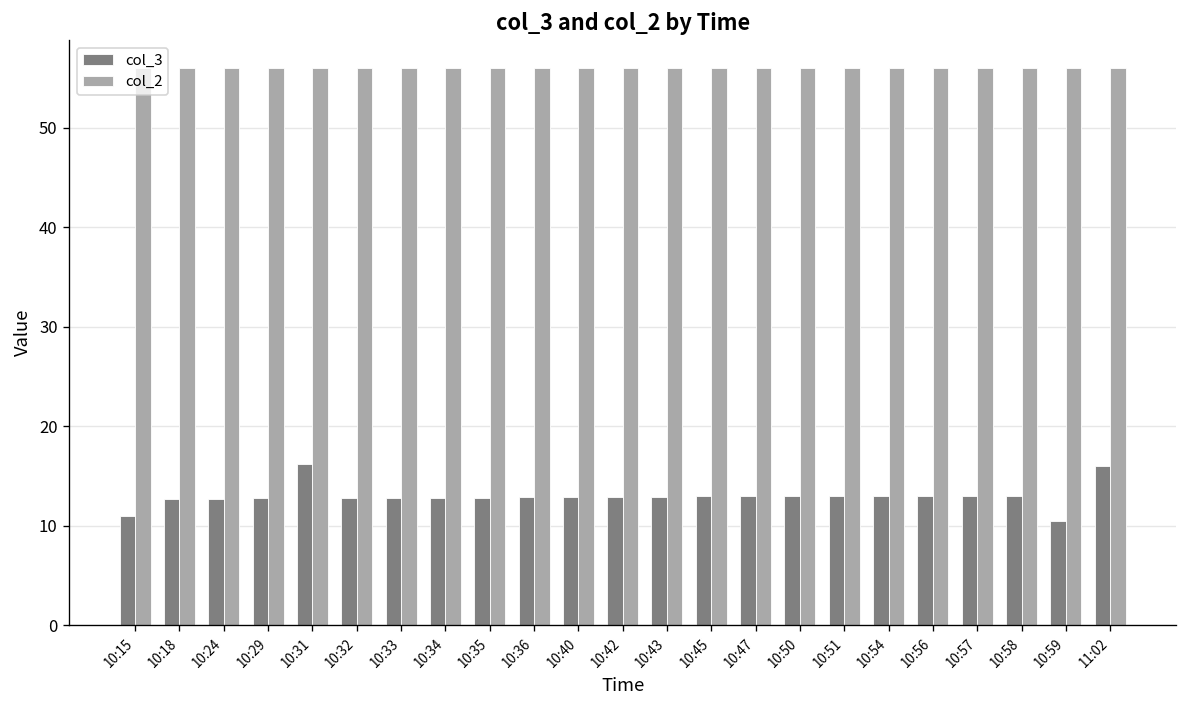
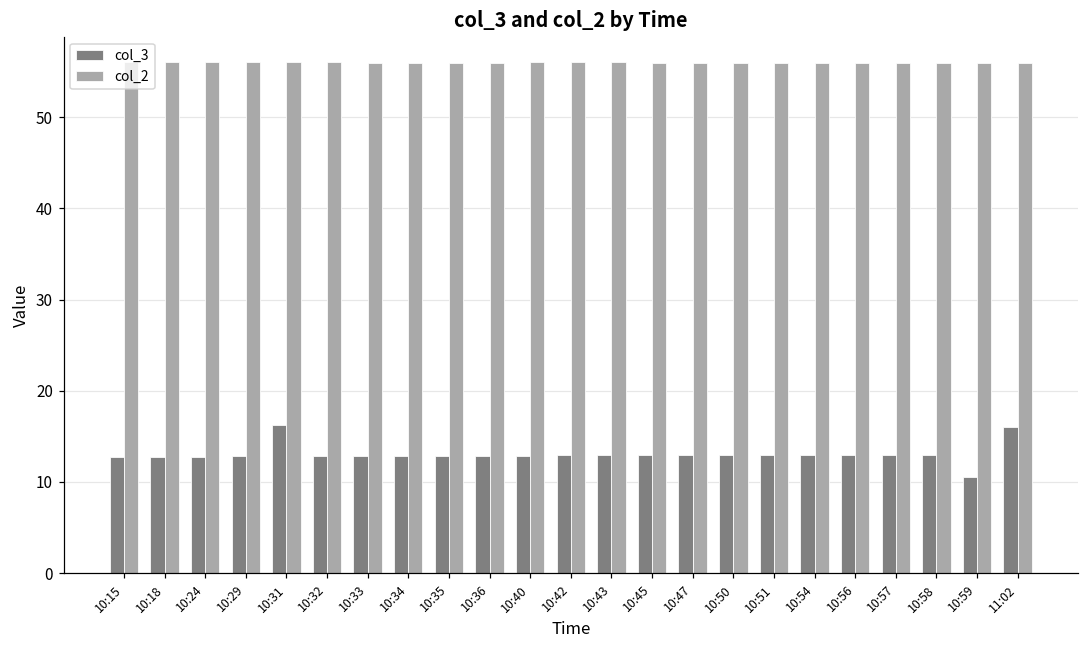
col_3, 10:15: 11 -> 13
